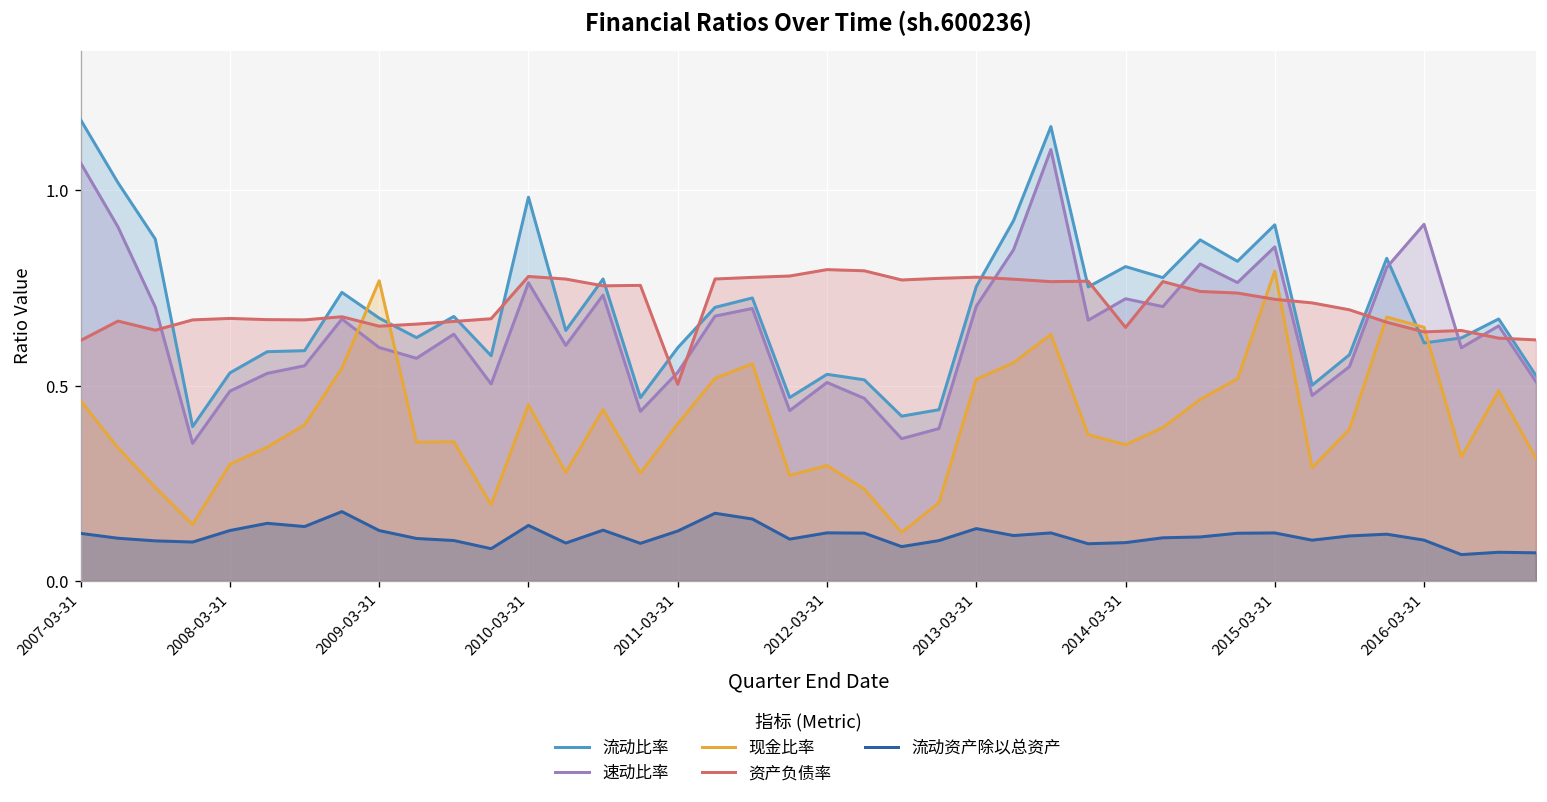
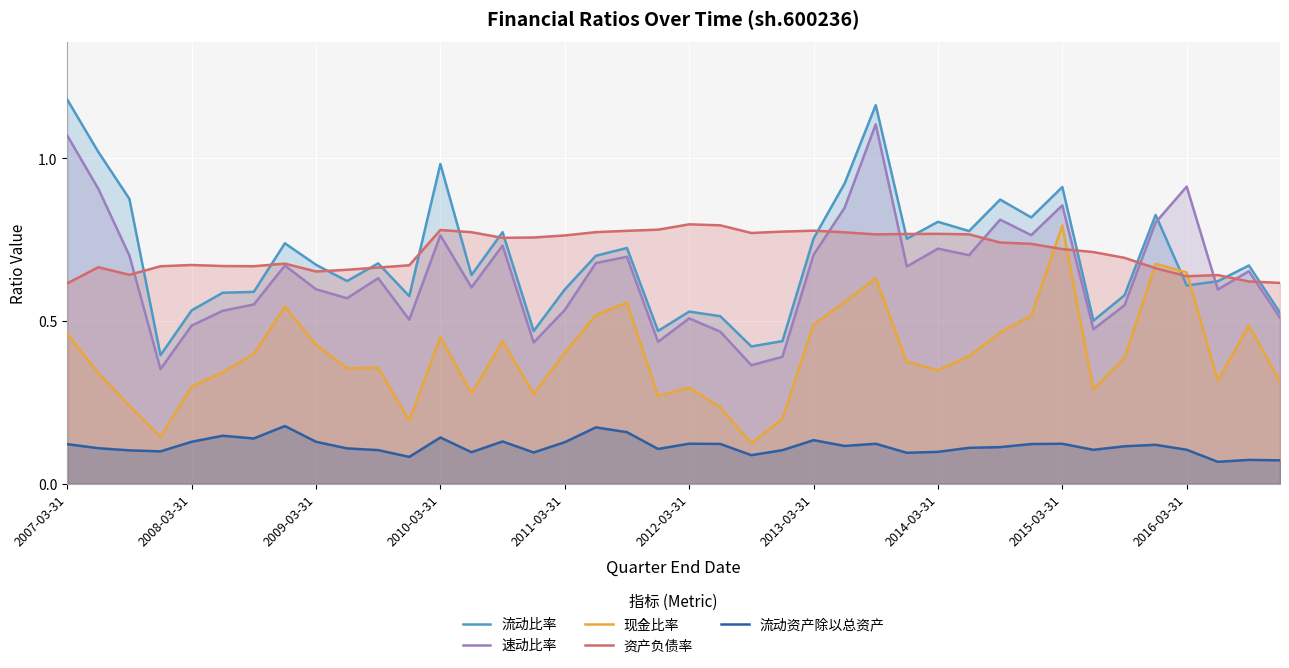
现金比率, 2009-03-31: 0.77 -> 0.43
资产负债率, 2011-03-31: 0.50 -> 0.76
现金比率, 2013-03-31: 0.52 -> 0.49
资产负债率, 2014-03-31: 0.65 -> 0.77
